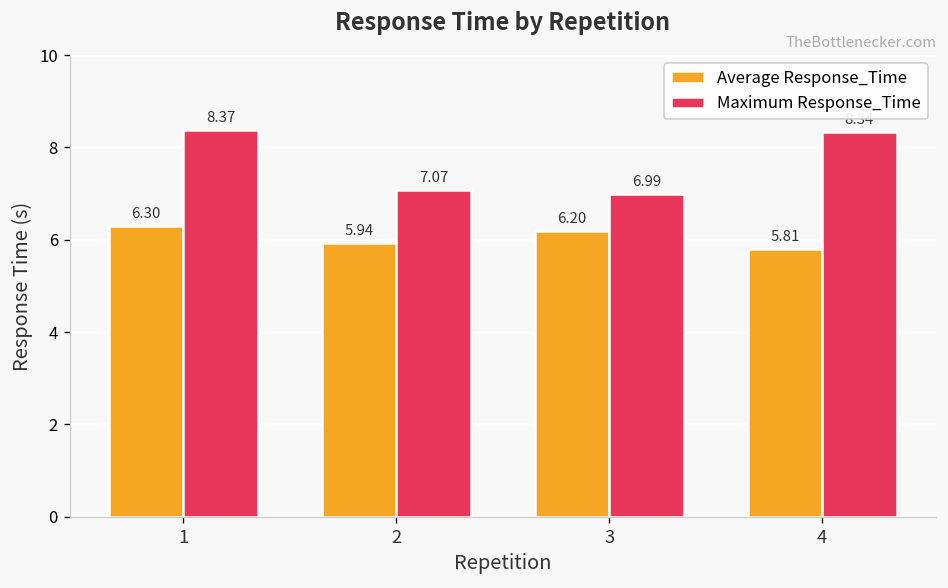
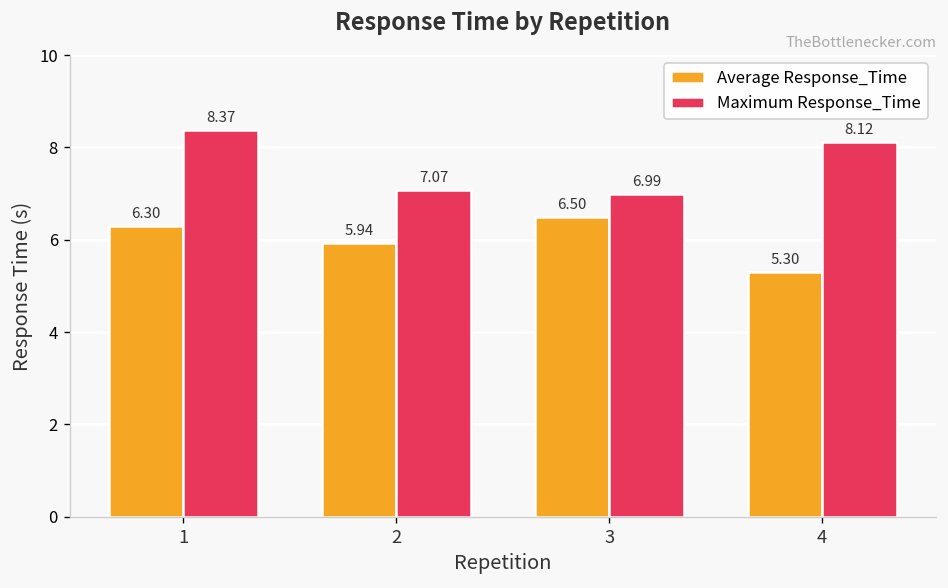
Average Response_Time, 3: 6.20 -> 6.50
Average Response_Time, 4: 5.81 -> 5.30
Maximum Response_Time, 4: 8.3 -> 8.1
